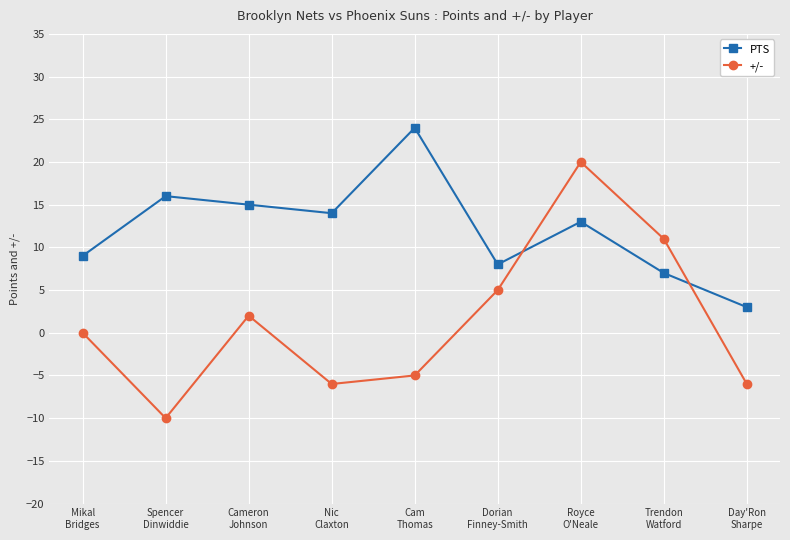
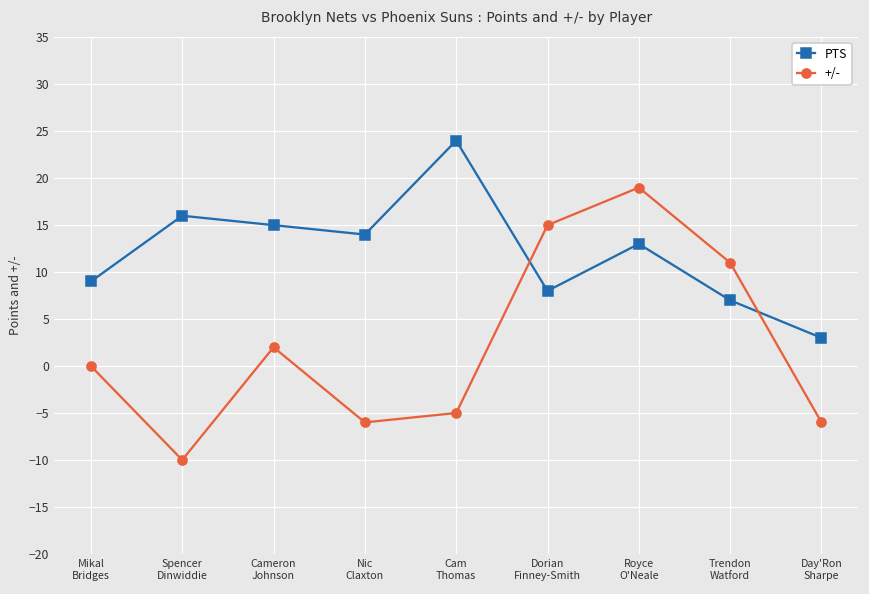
+/-, Dorian Finney-Smith: 5 -> 15
+/-, Royce O'Neale: 20 -> 19
